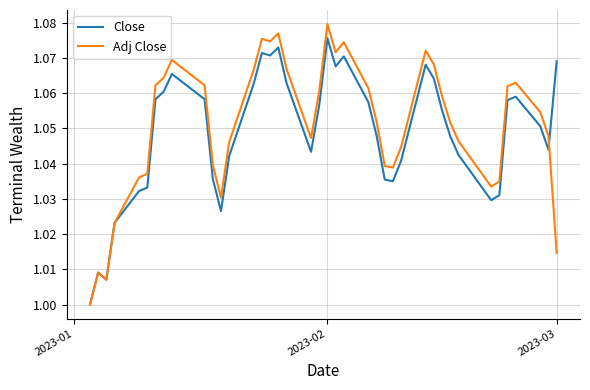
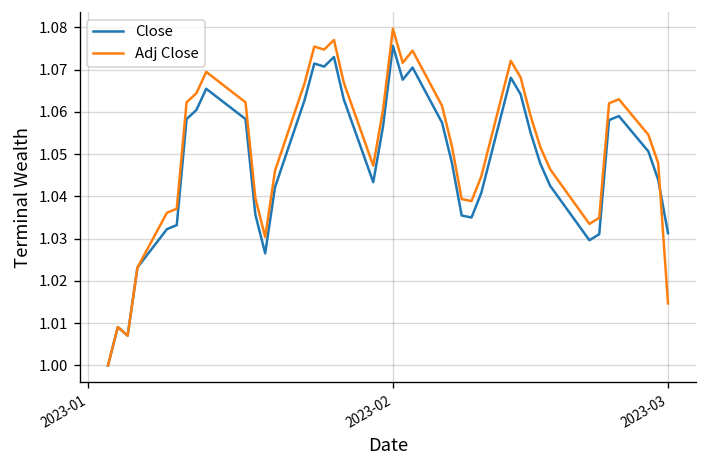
Close, 2023-03: 1.069 -> 1.031
